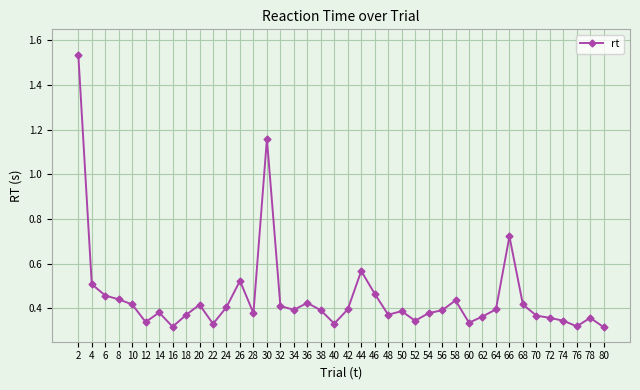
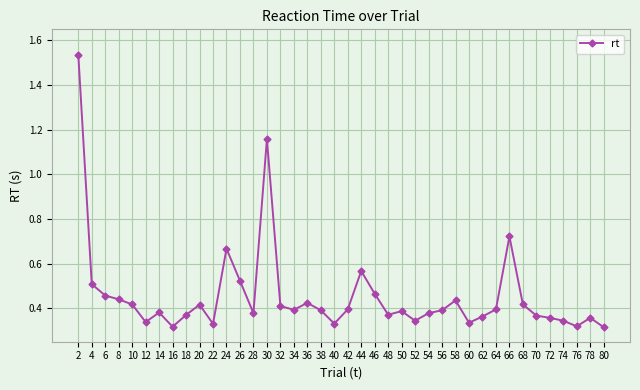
24: 0.41 -> 0.67
